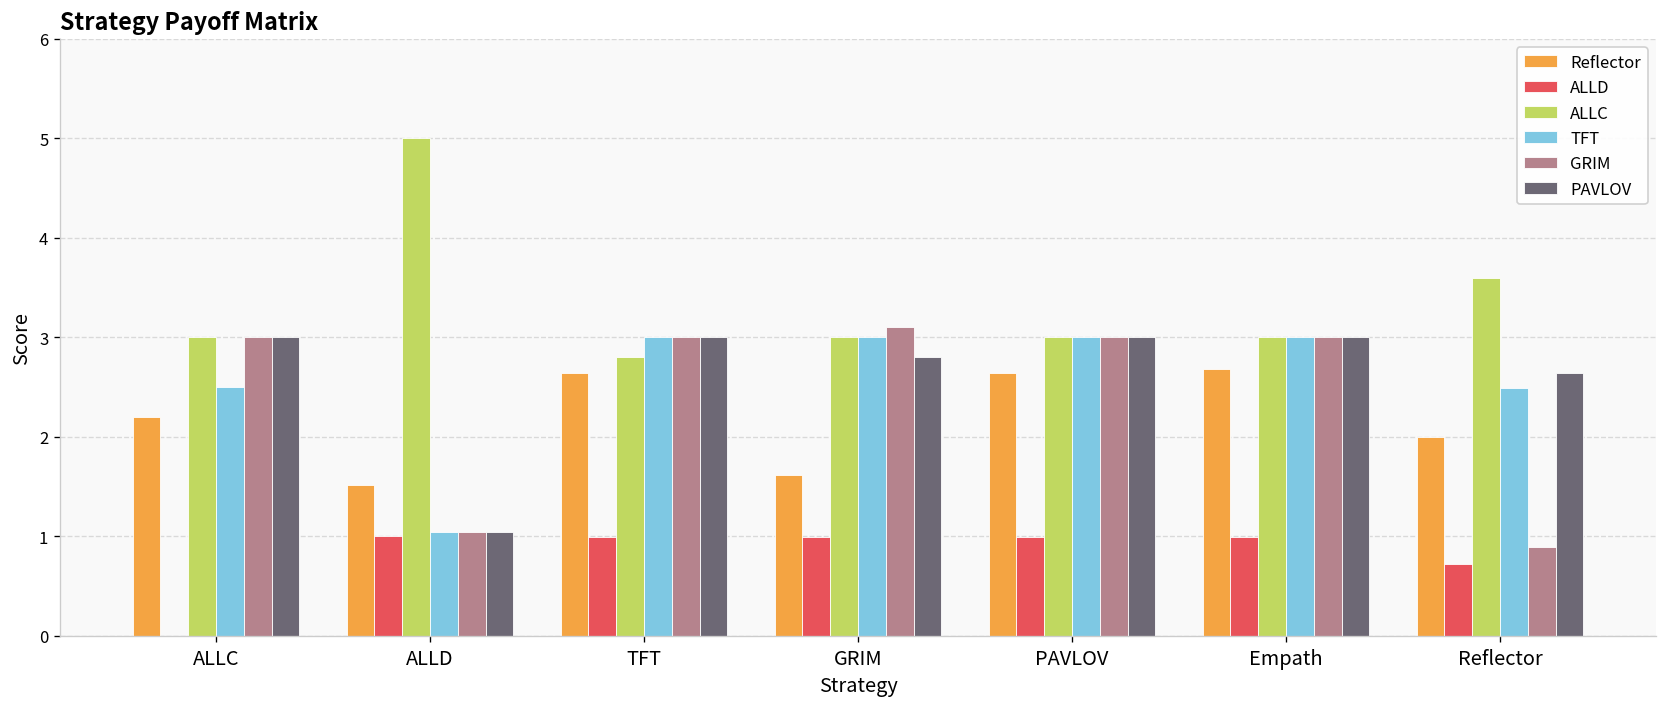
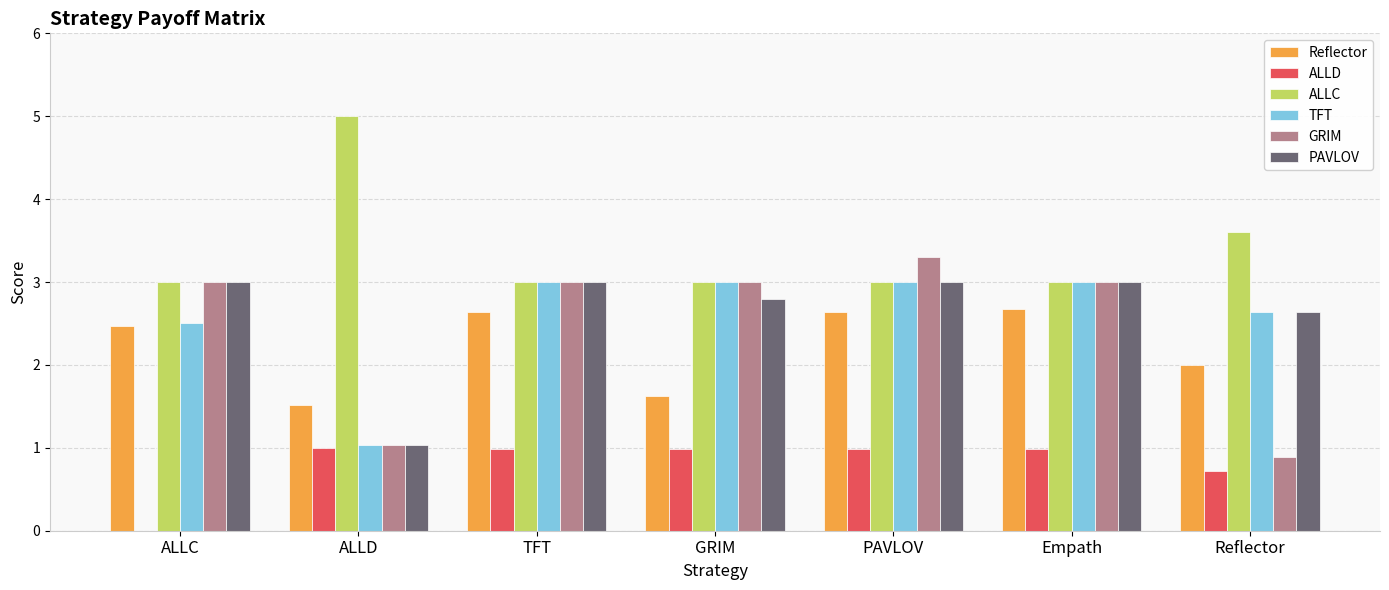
Reflector, ALLC: 2.2 -> 2.5
ALLC, TFT: 2.8 -> 3.0
GRIM, GRIM: 3.1 -> 3.0
GRIM, PAVLOV: 3.0 -> 3.3
TFT, Reflector: 2.5 -> 2.6
